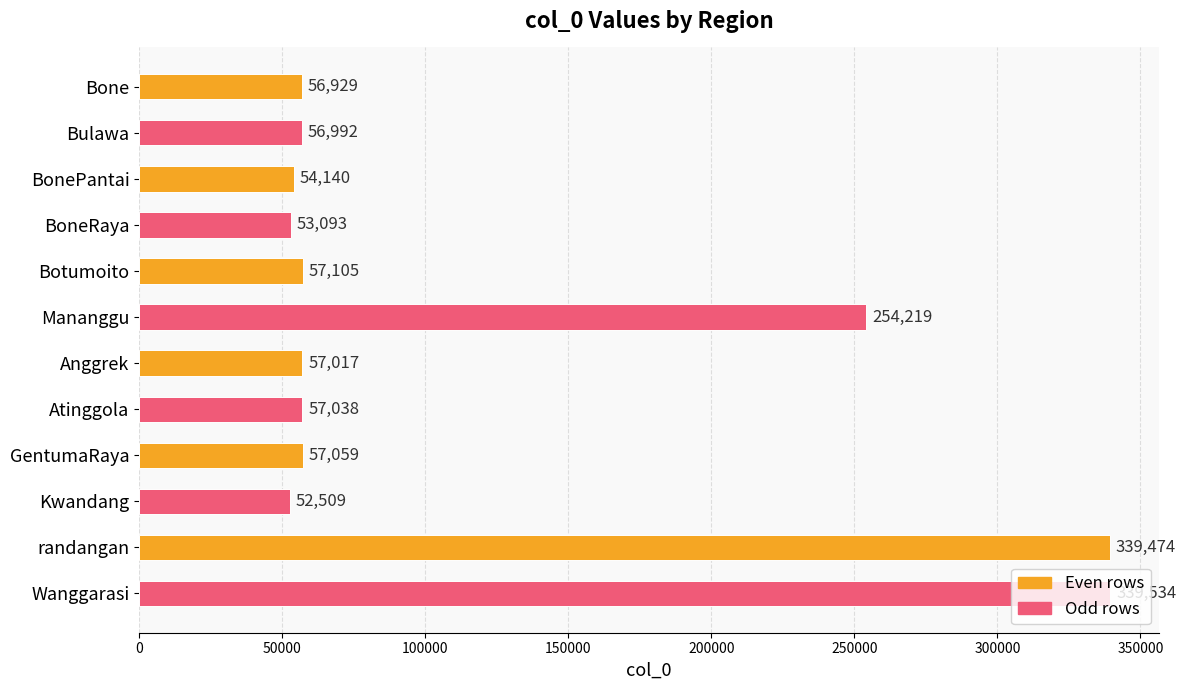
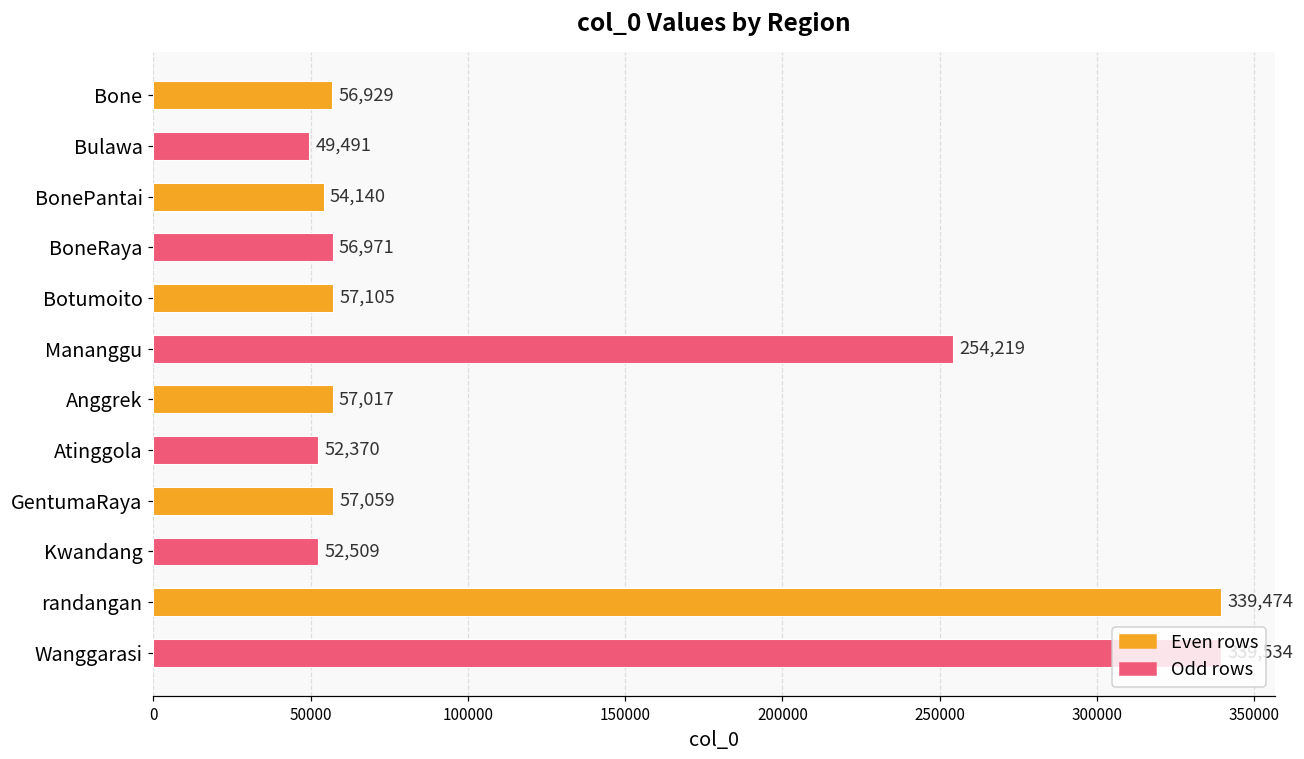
Bulawa: 56,992 -> 49,491
BoneRaya: 53,093 -> 56,971
Atinggola: 57,038 -> 52,370
